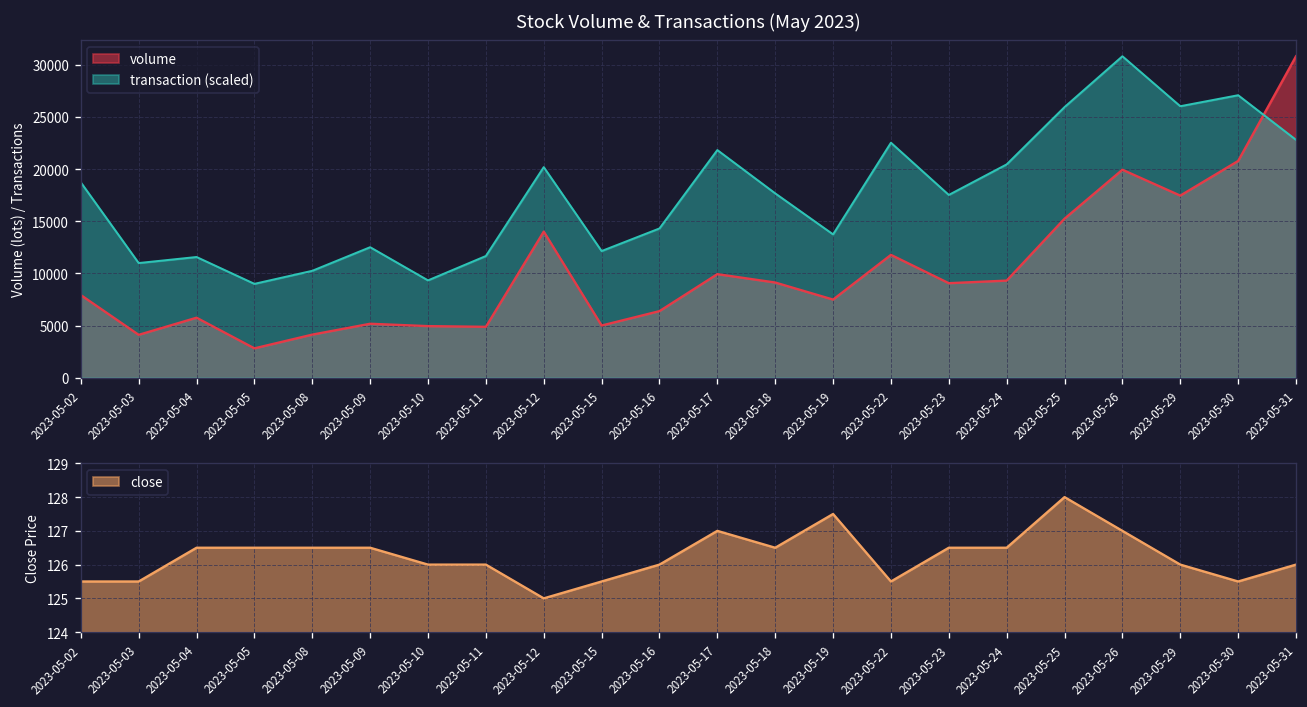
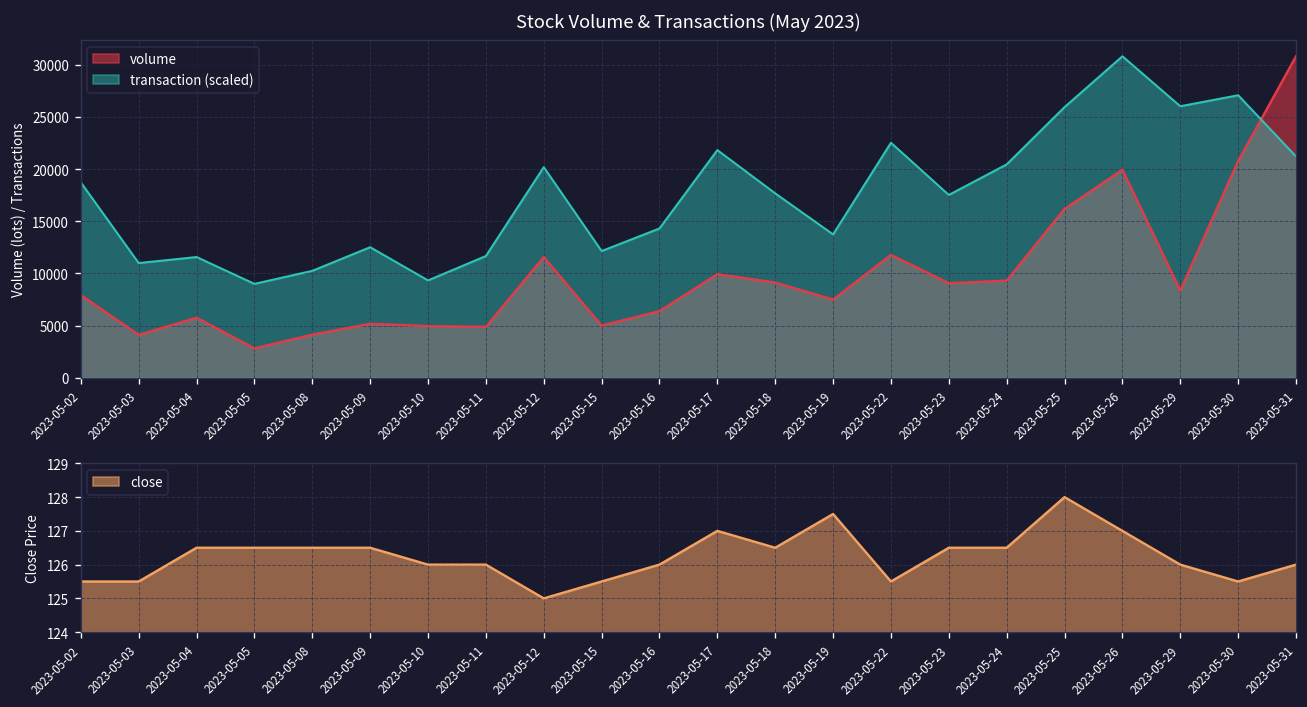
Stock Volume & Transactions (May 2023), volume, 2023-05-12: 14000 -> 12000
Stock Volume & Transactions (May 2023), volume, 2023-05-25: 15000 -> 16000
Stock Volume & Transactions (May 2023), volume, 2023-05-29: 17000 -> 8000
Stock Volume & Transactions (May 2023), transaction (scaled), 2023-05-31: 23000 -> 21000
